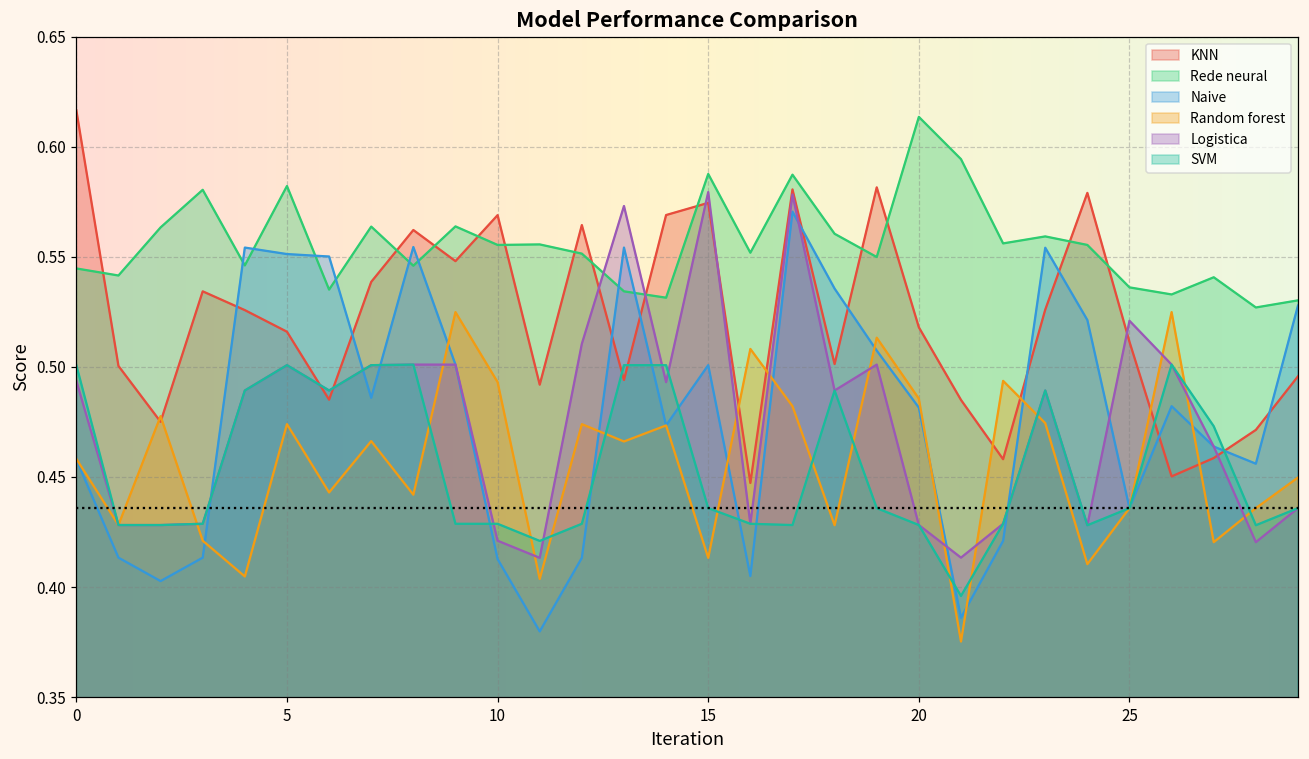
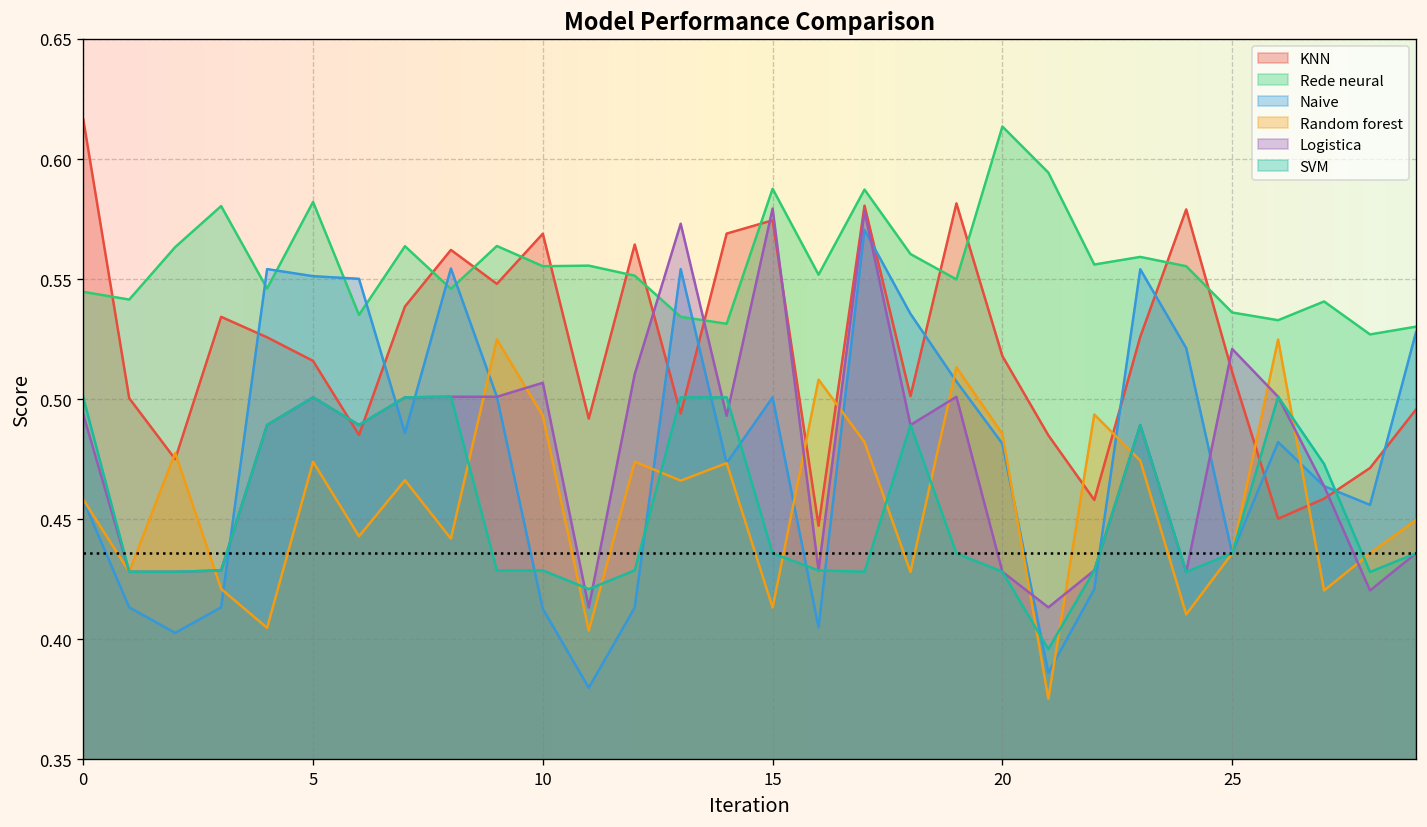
Logistica, 10: 0.421 -> 0.507
